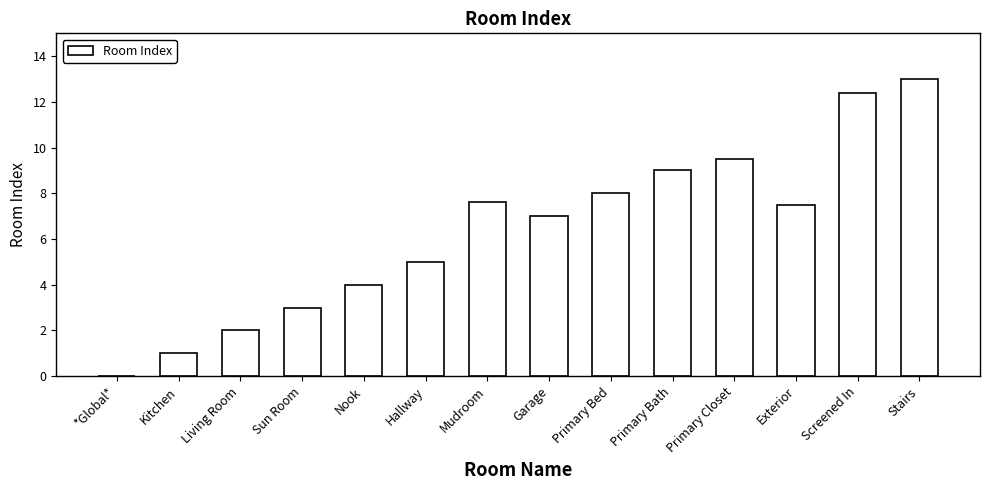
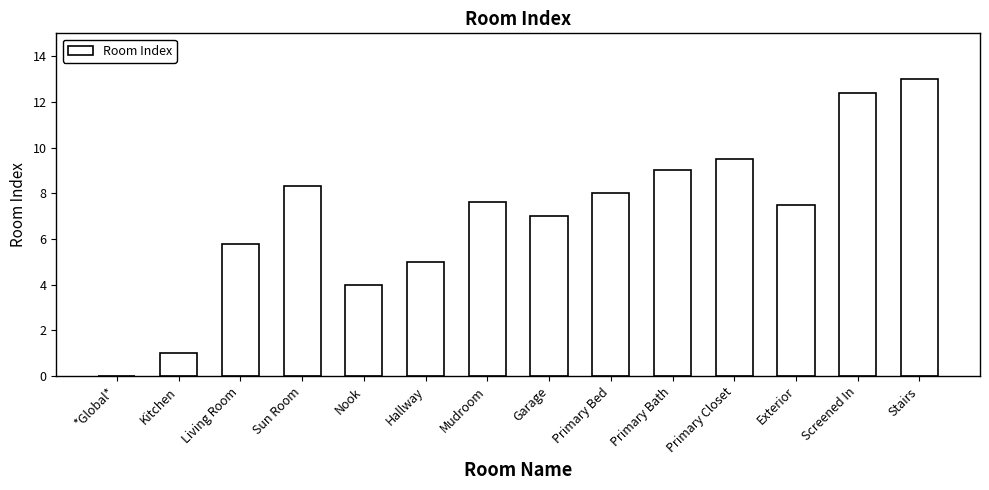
Living Room: 2.0 -> 5.8
Sun Room: 3.0 -> 8.3
